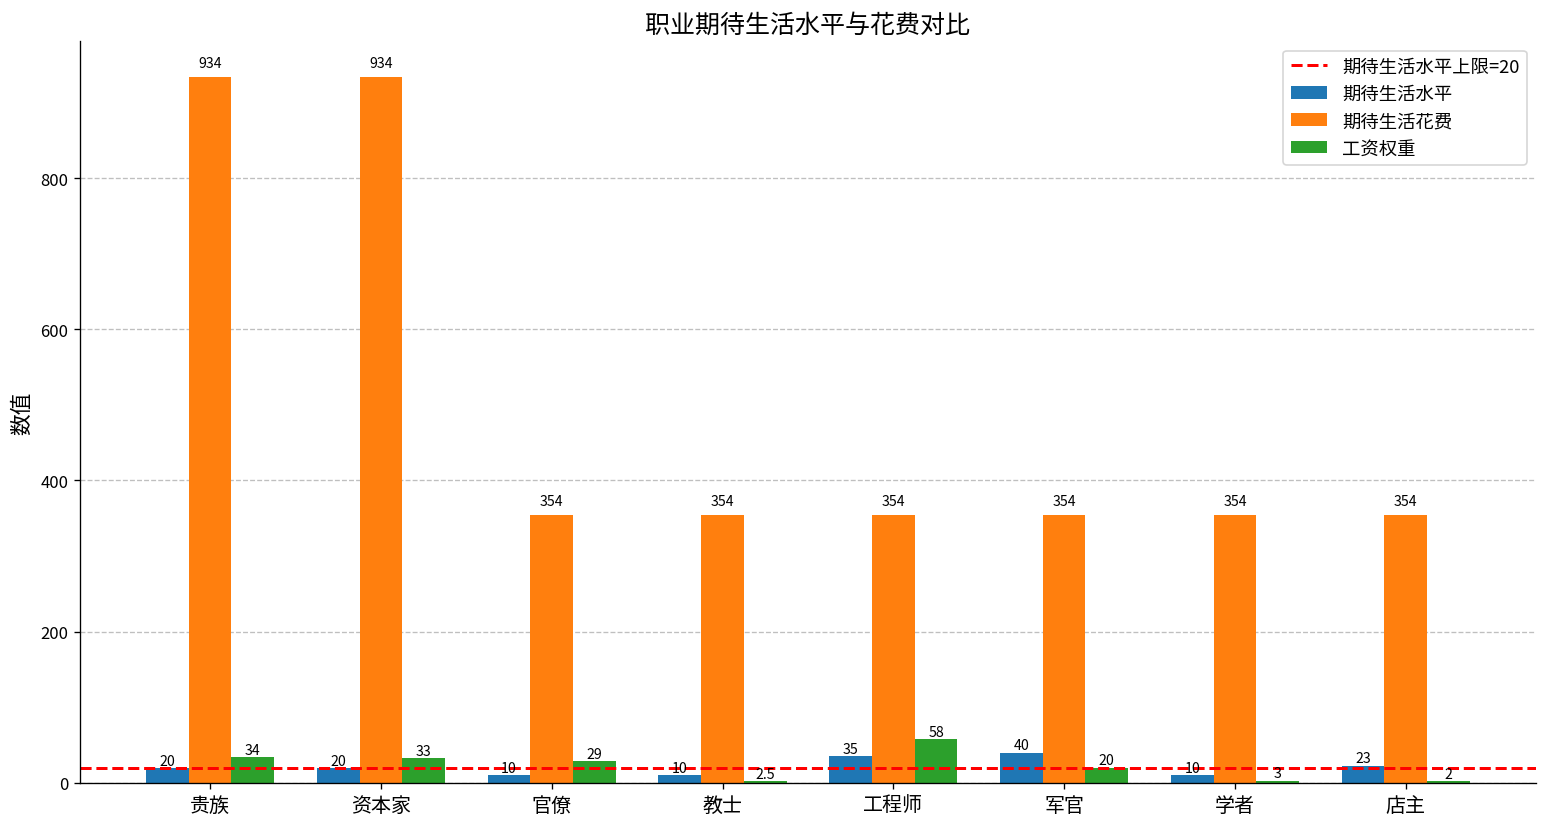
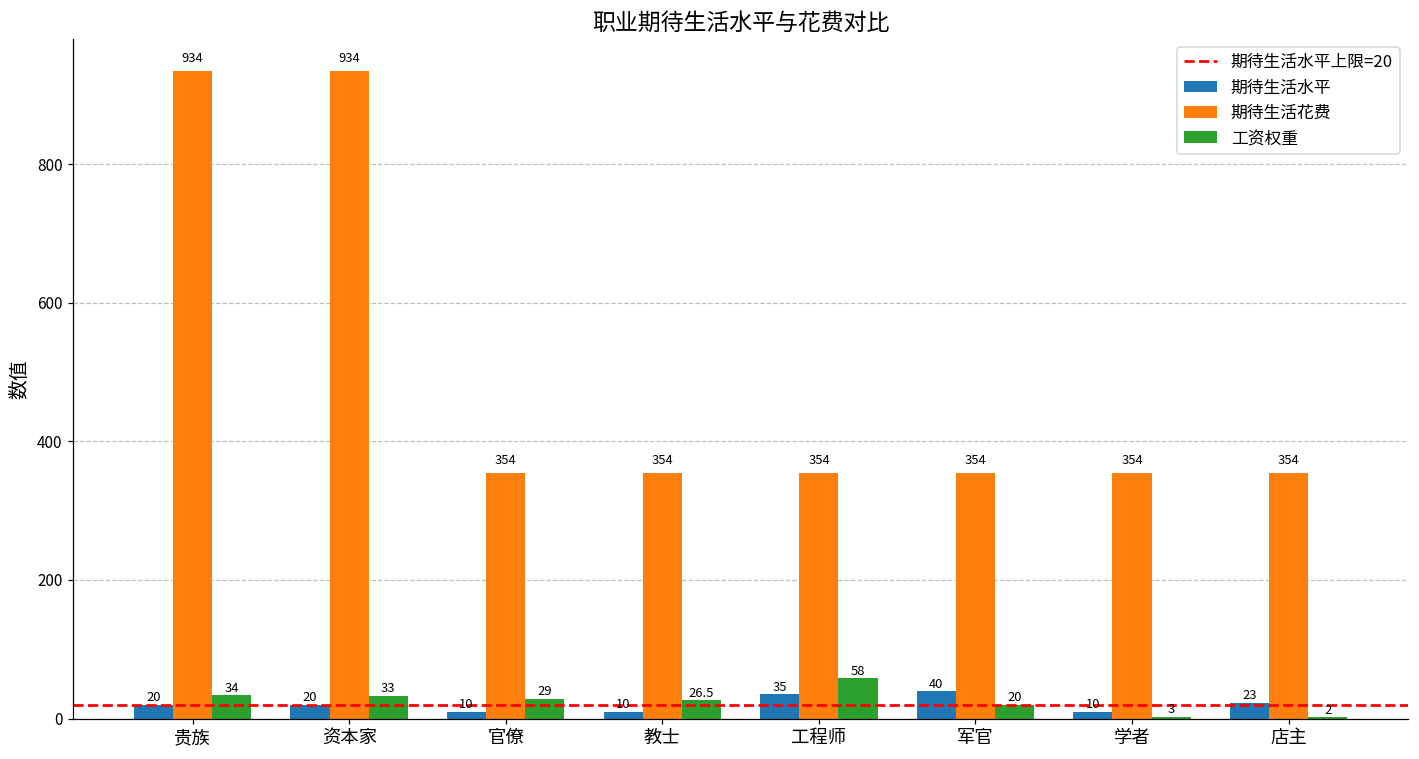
工资权重, 教士: 2.5 -> 26.5
